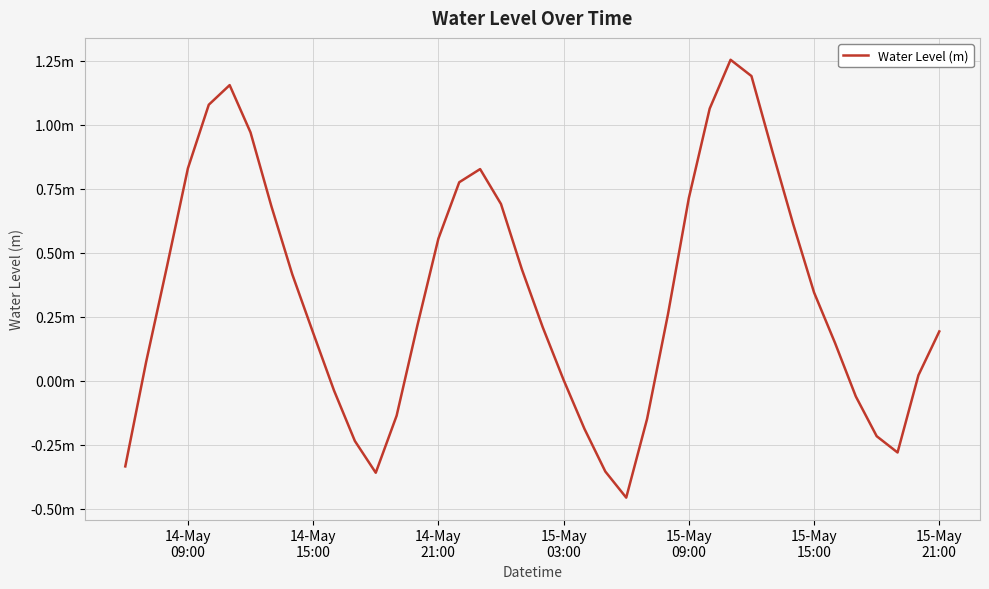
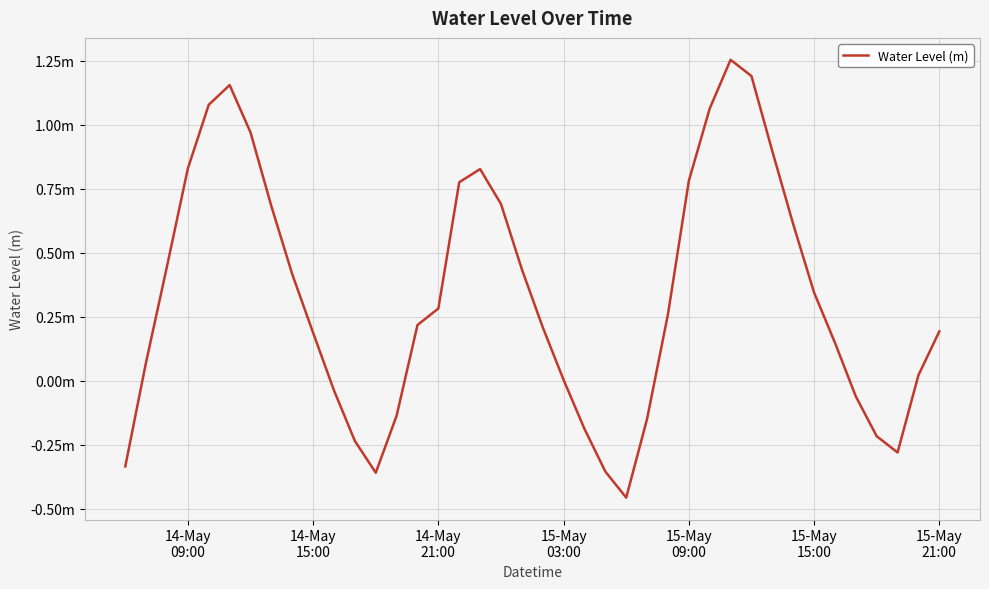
14-May 21:00: 0.56m -> 0.28m
15-May 09:00: 0.71m -> 0.78m
